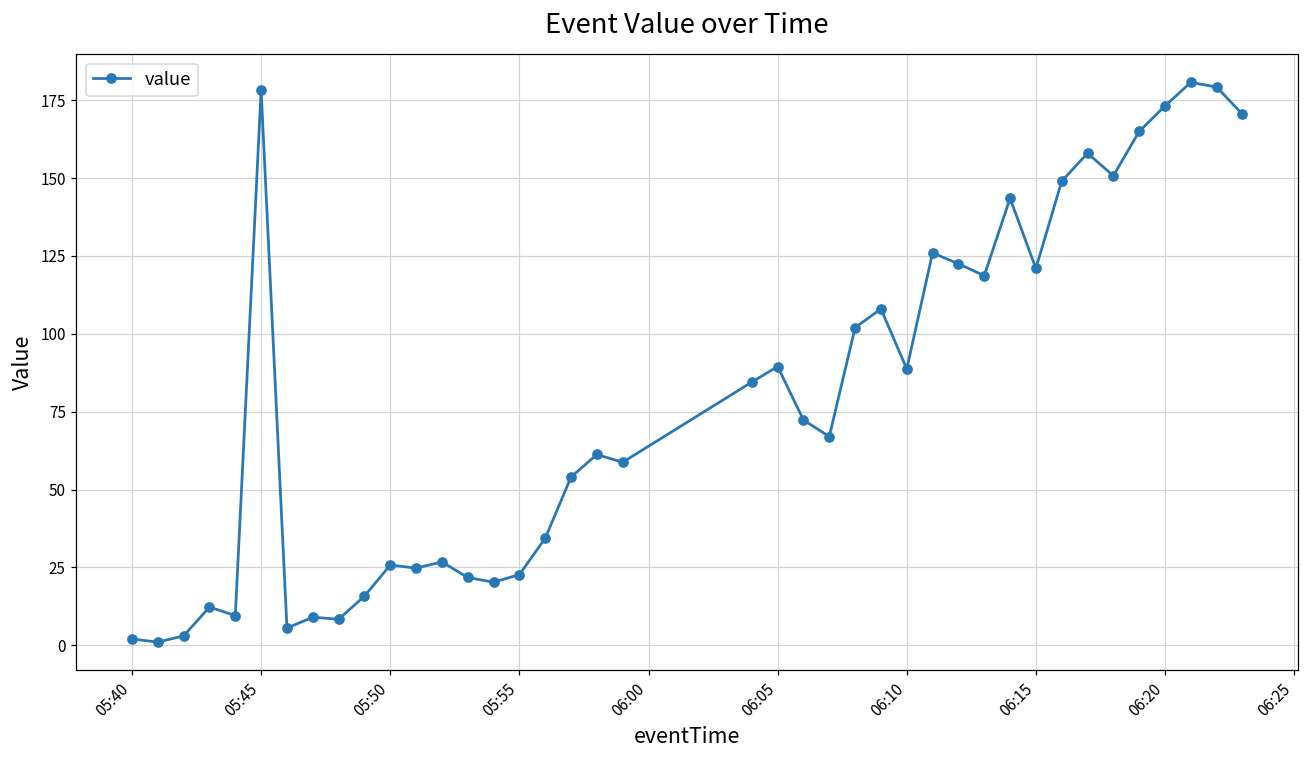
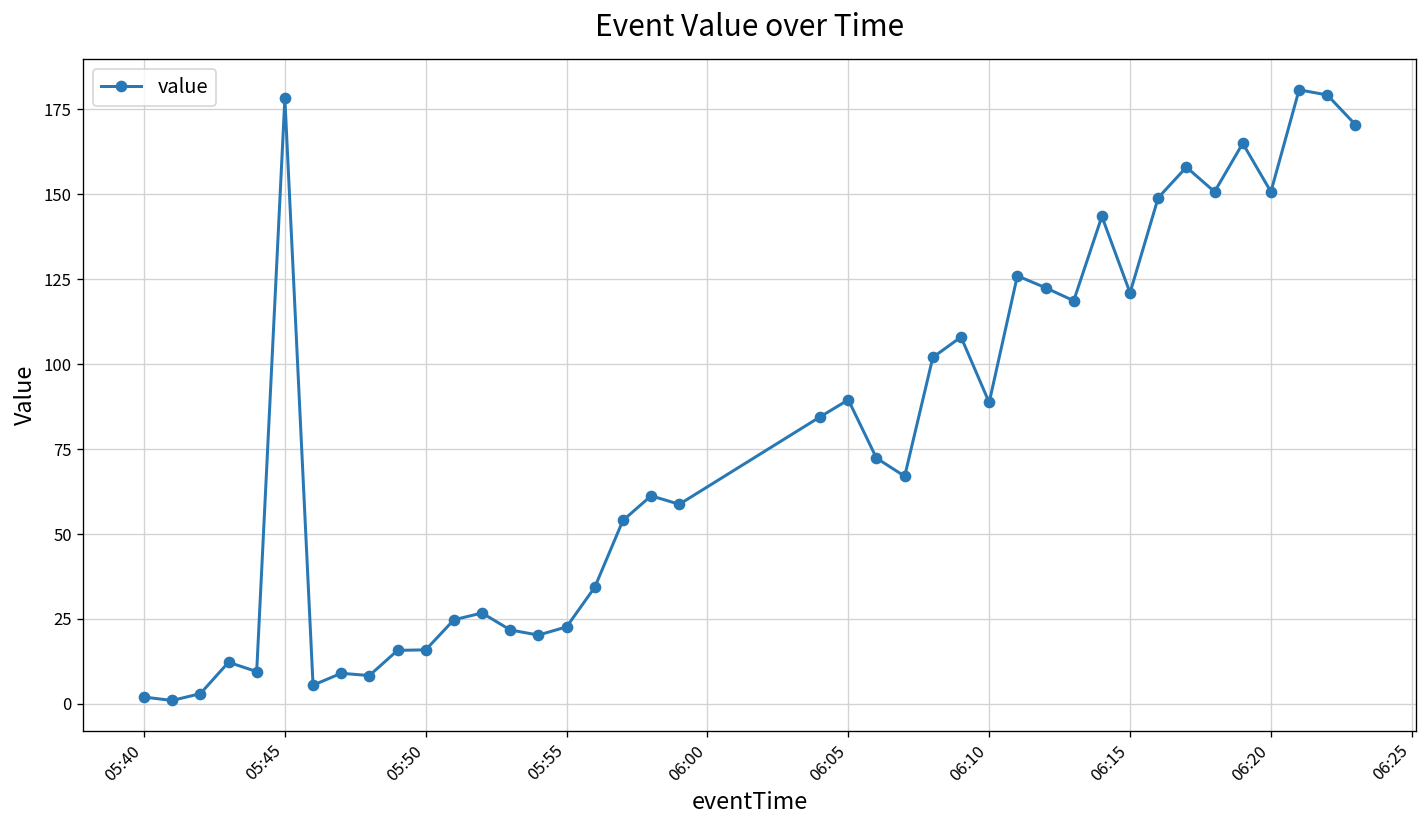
05:50: 26 -> 16
06:20: 173 -> 151
